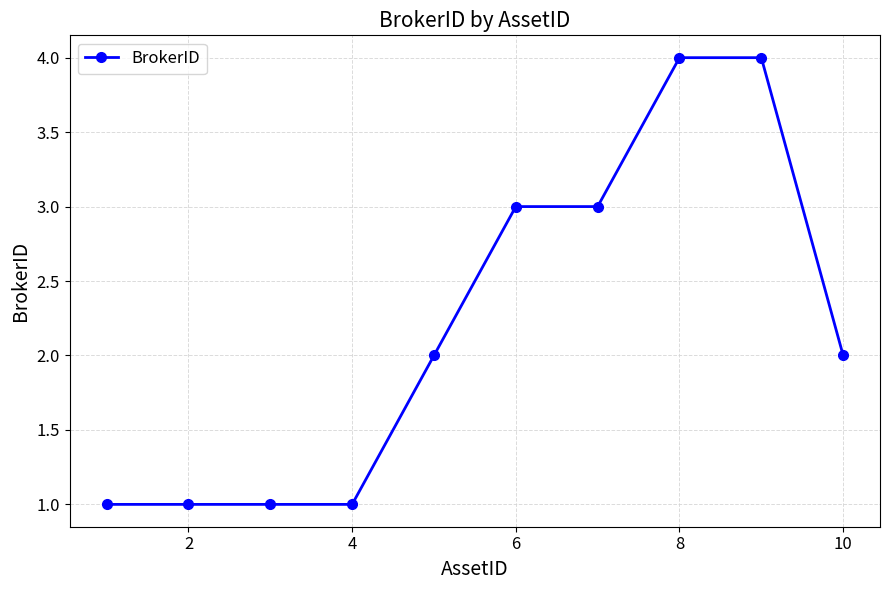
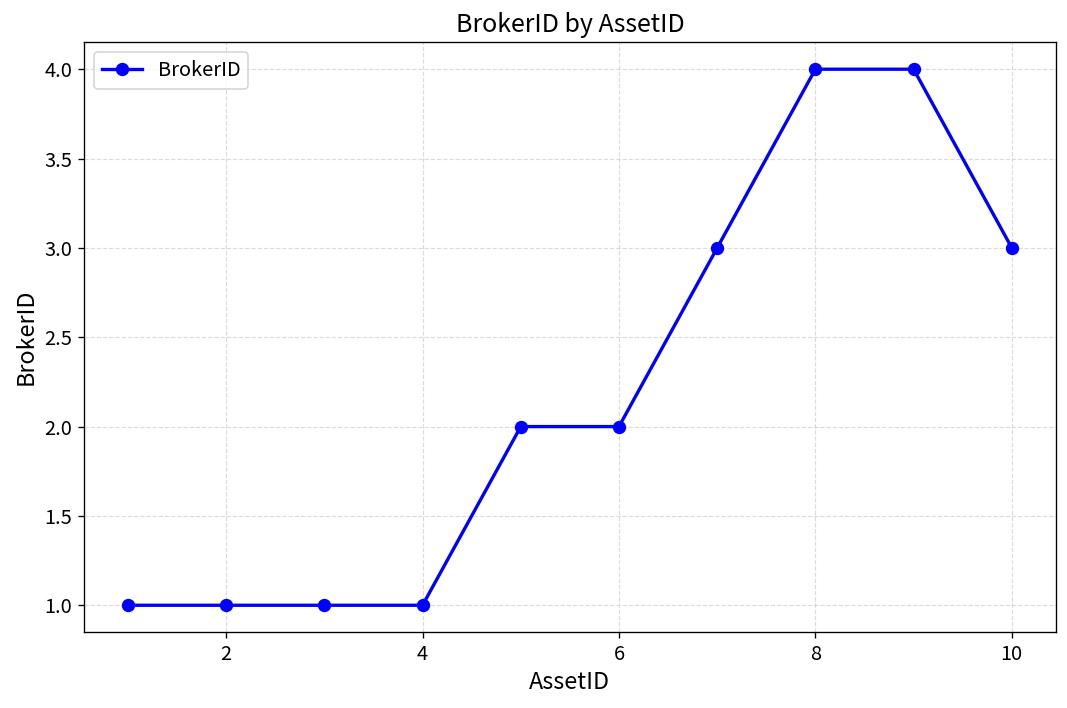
6: 3 -> 2
10: 2 -> 3
